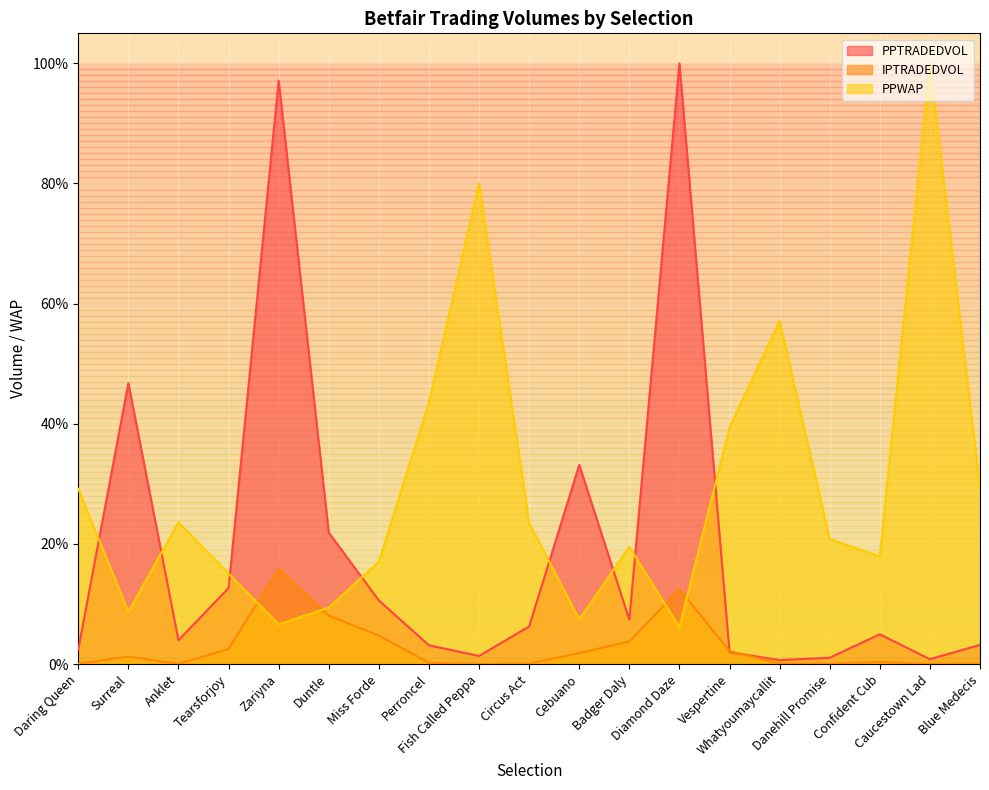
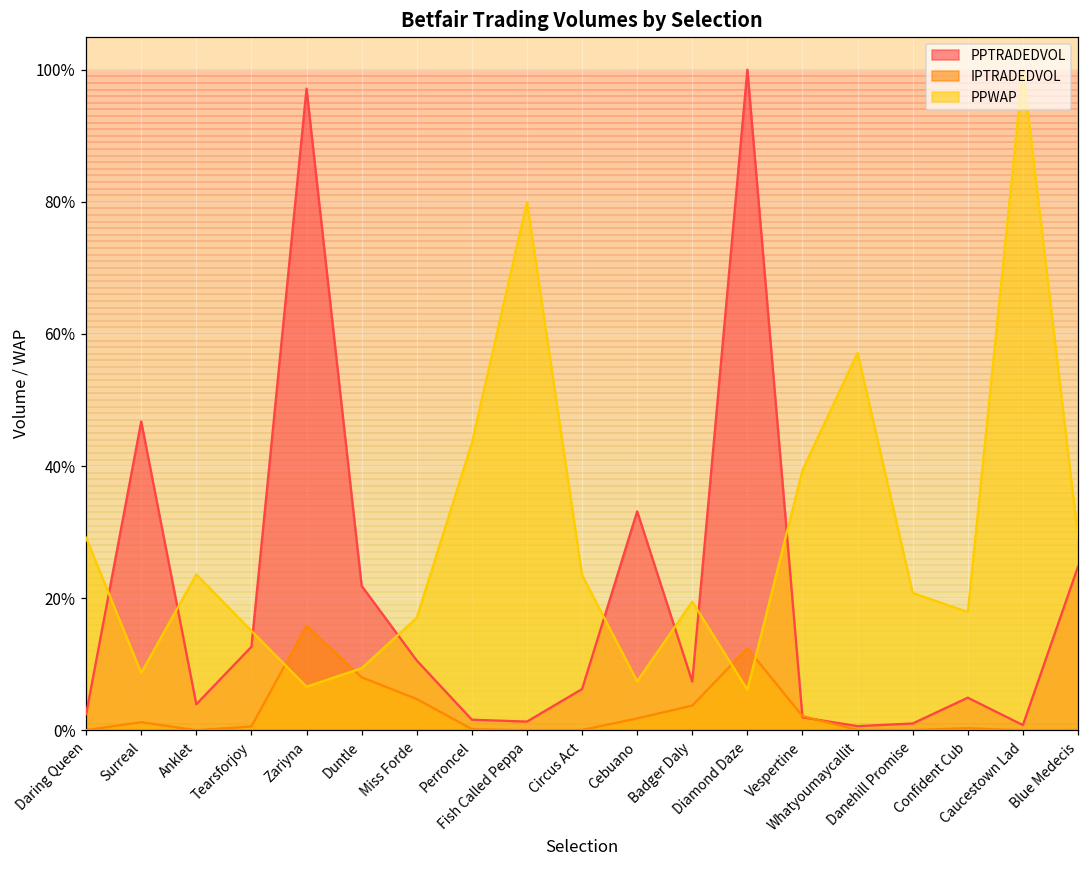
IPTRADEDVOL, Tearsforjoy: 2% -> 1%
PPTRADEDVOL, Perroncel: 3% -> 2%
PPTRADEDVOL, Blue Medecis: 3% -> 25%
